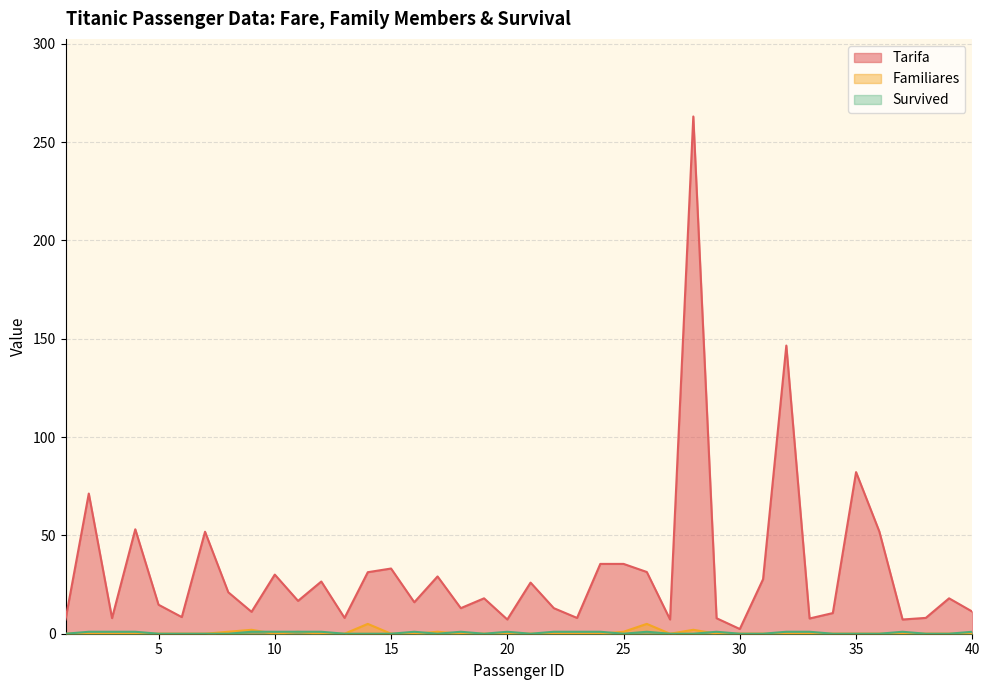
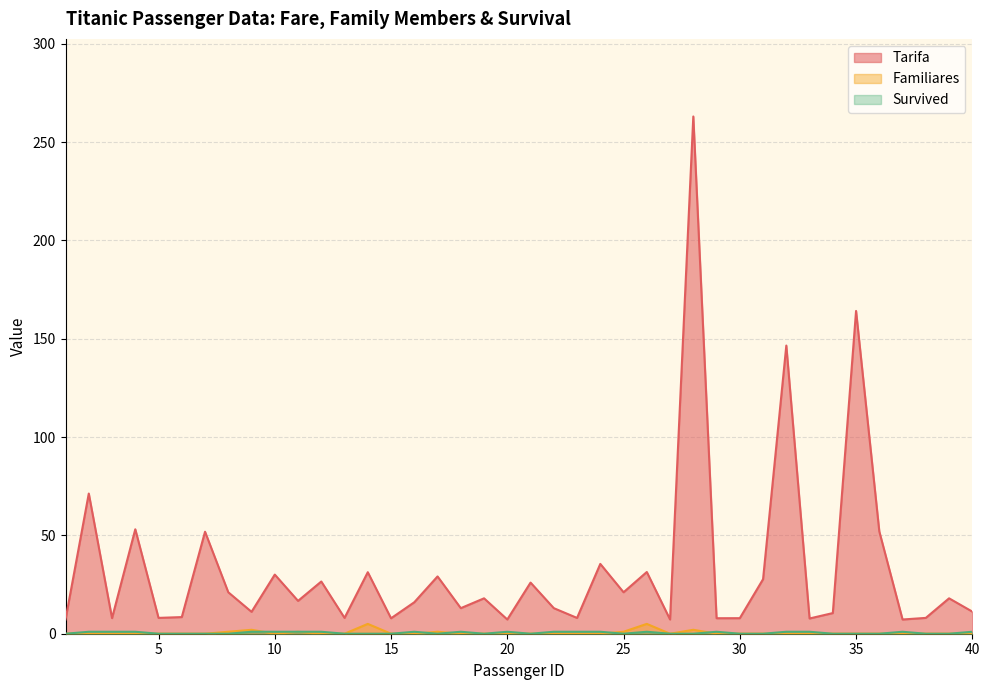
Tarifa, 5: 15 -> 8
Tarifa, 15: 33 -> 8
Tarifa, 25: 36 -> 21
Tarifa, 30: 2 -> 8
Tarifa, 35: 82 -> 164
